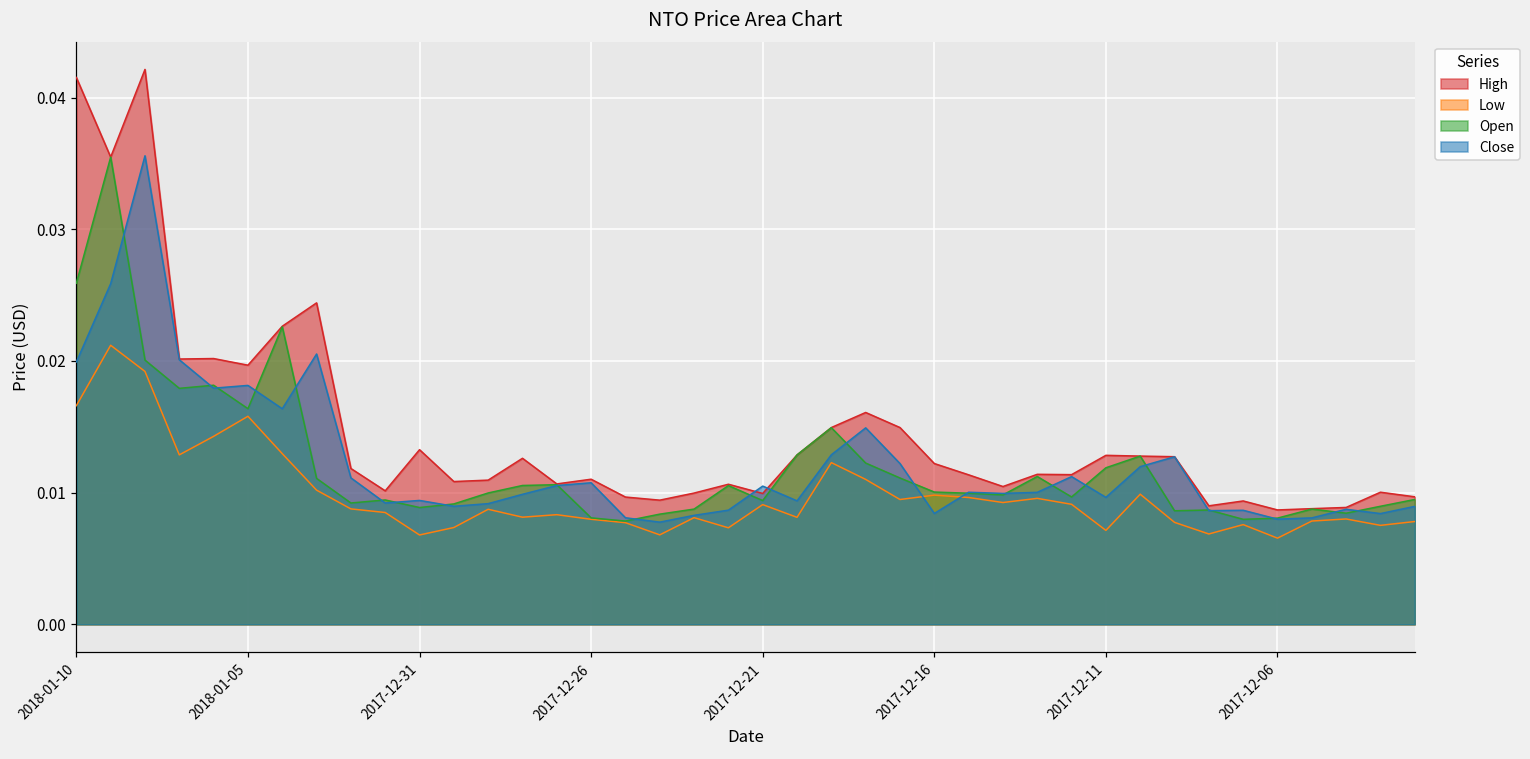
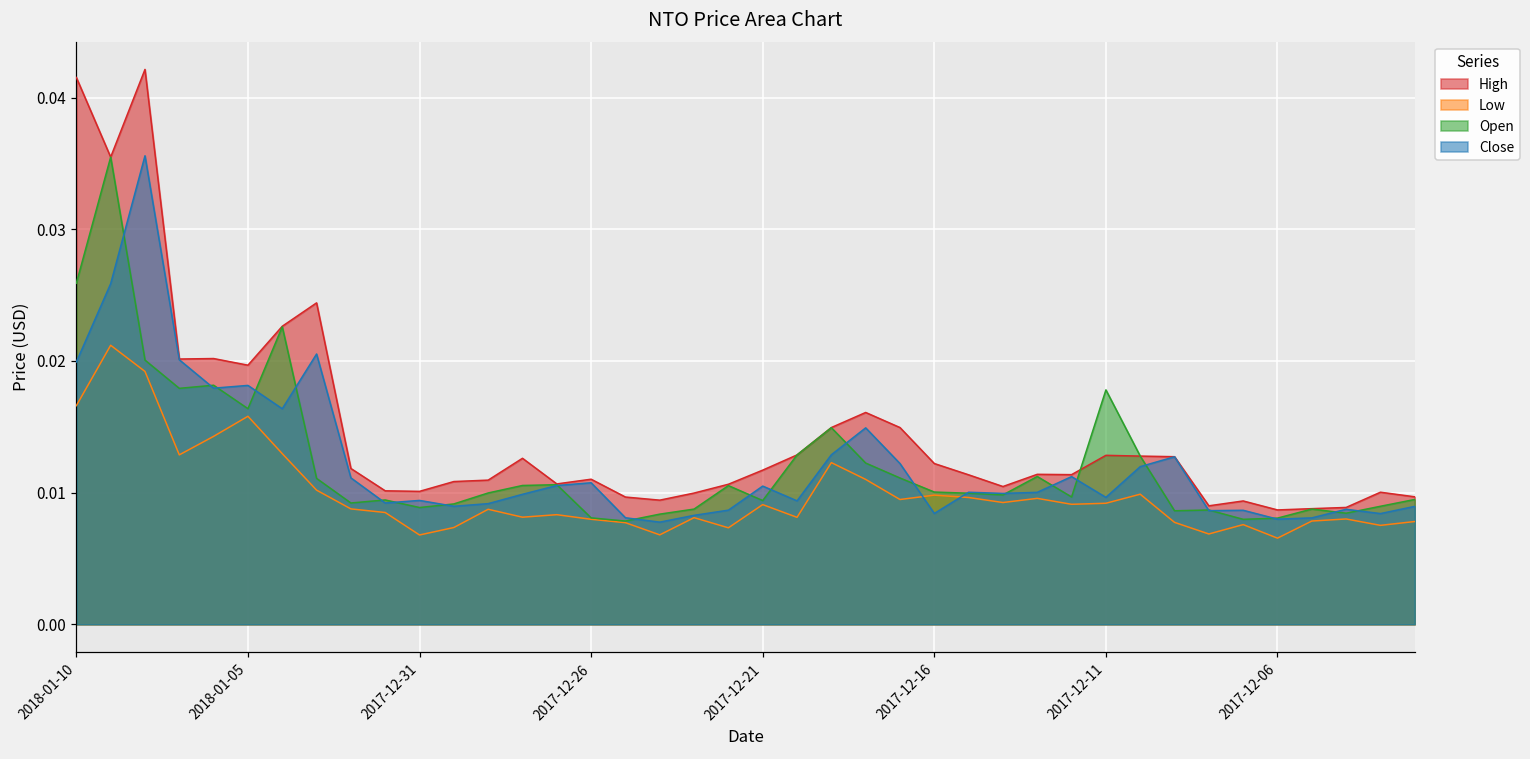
High, 2017-12-31: 0.0133 -> 0.0101
High, 2017-12-21: 0.0099 -> 0.0117
Low, 2017-12-11: 0.0071 -> 0.0092
Open, 2017-12-11: 0.0119 -> 0.0178
